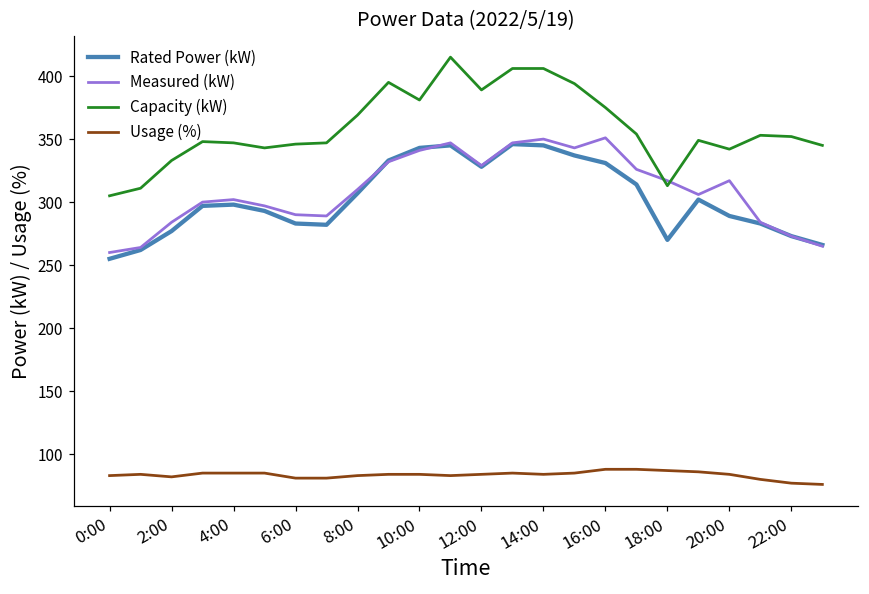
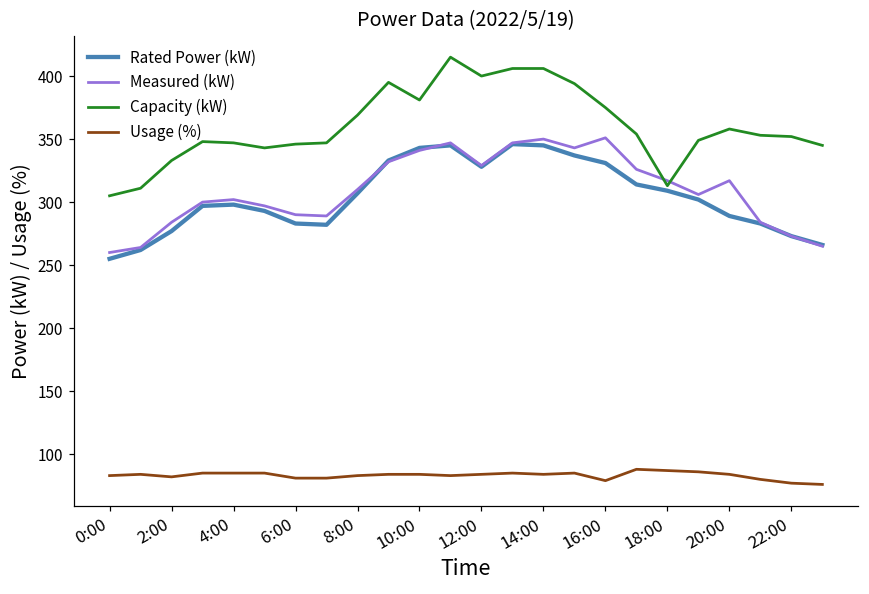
Capacity (kW), 12:00: 389 -> 400
Usage (%), 16:00: 88 -> 79
Rated Power (kW), 18:00: 270 -> 309
Capacity (kW), 20:00: 342 -> 358
